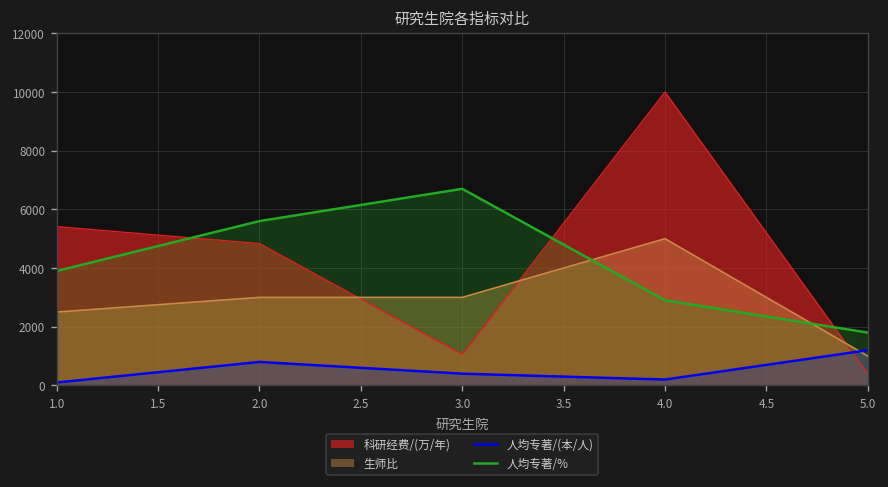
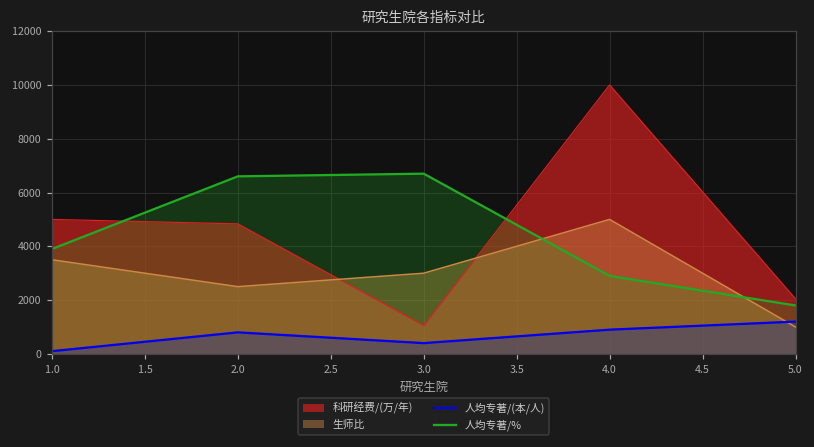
科研经费/(万/年), 1.0: 5400 -> 5000
生师比, 1.0: 2500 -> 3500
生师比, 2.0: 3000 -> 2500
人均专著/%, 2.0: 5600 -> 6600
人均专著/(本/人), 4.0: 200 -> 900
科研经费/(万/年), 5.0: 400 -> 2100
